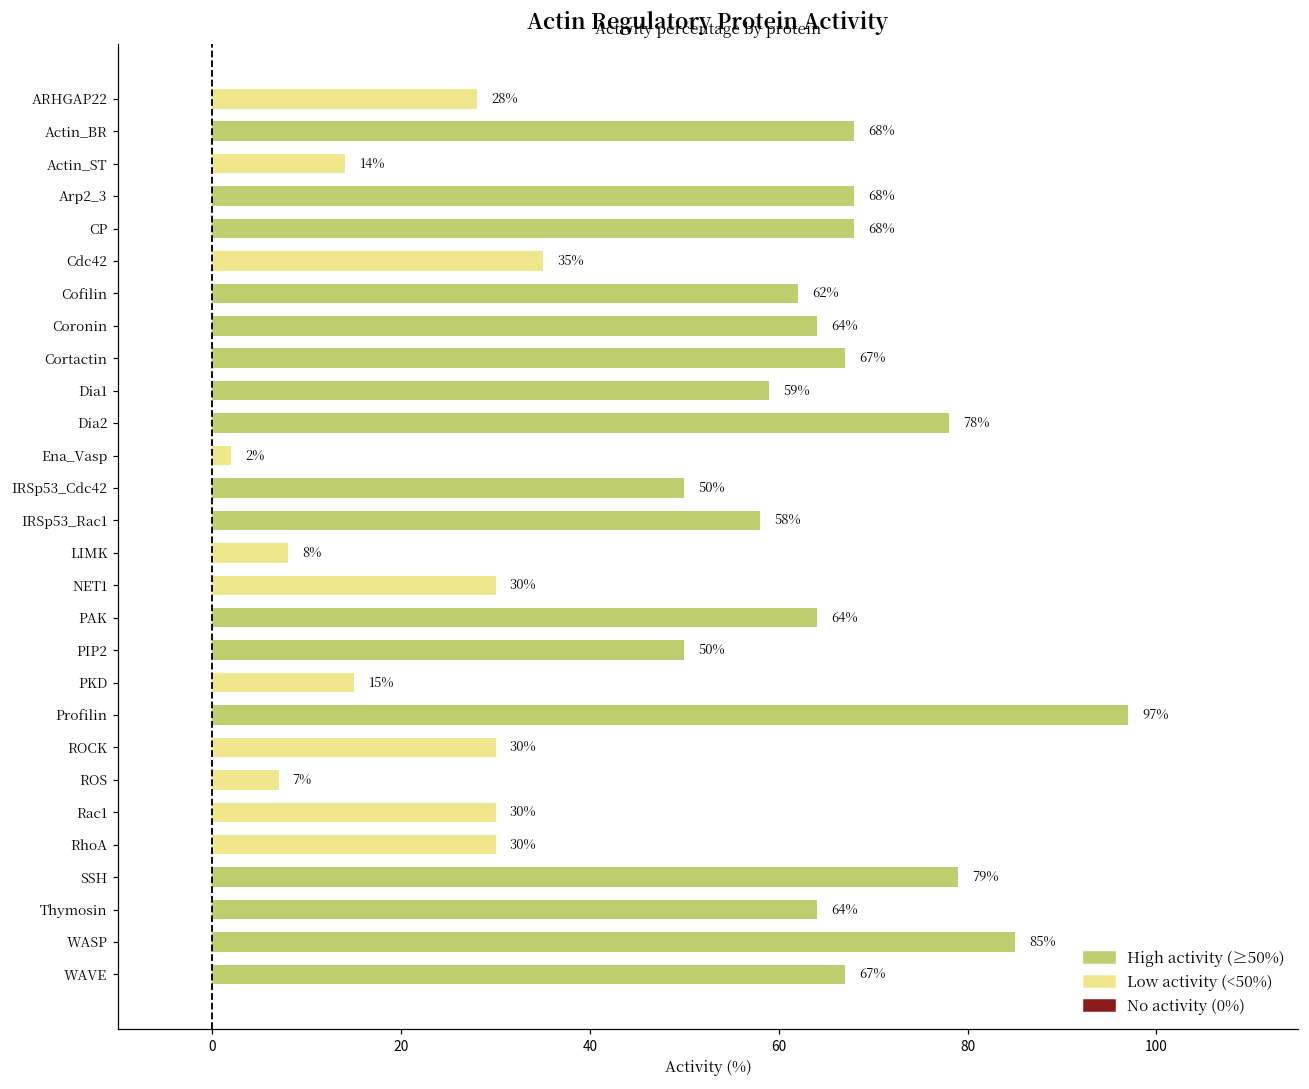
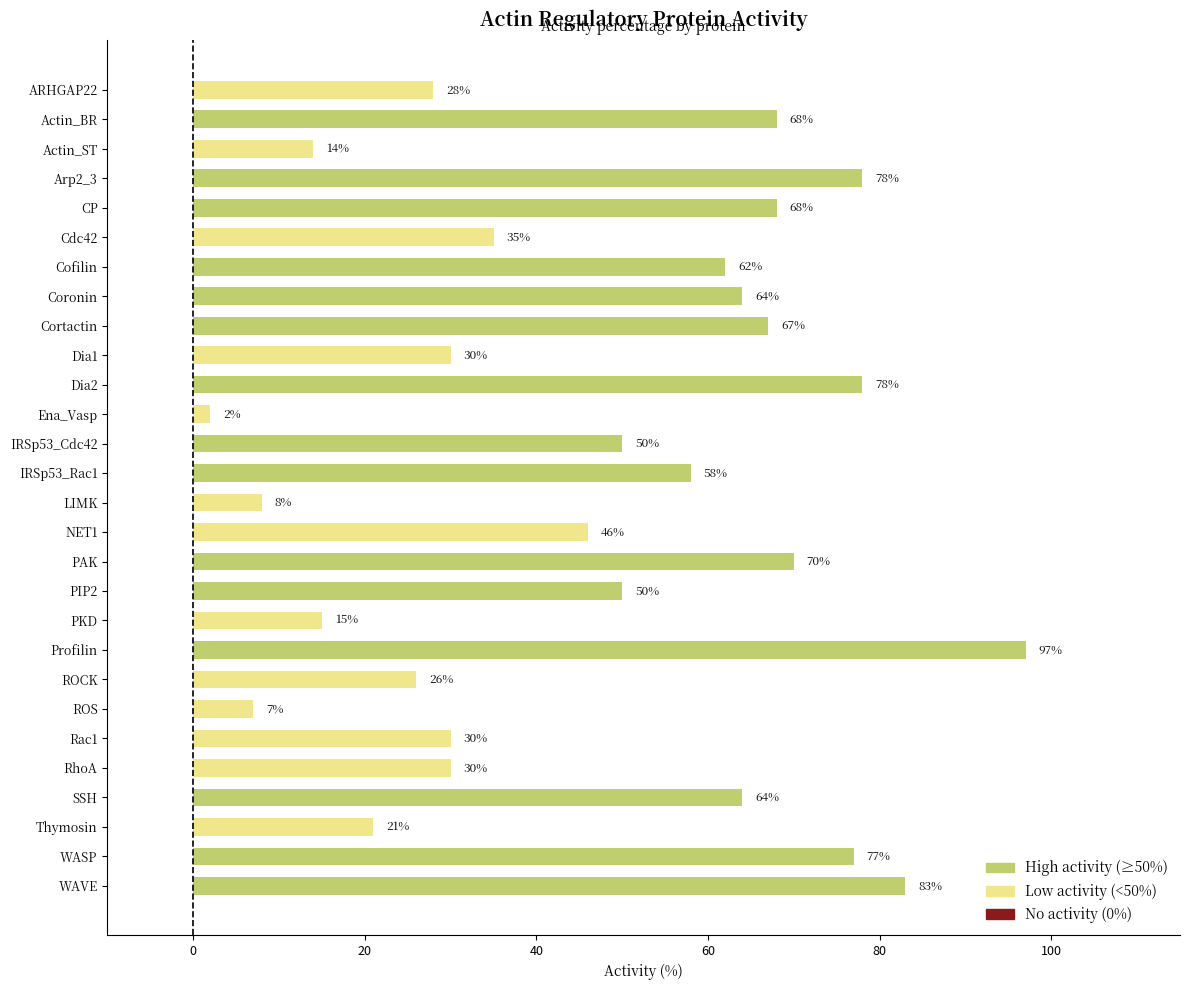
Arp2_3: 68% -> 78%
Dia1: 59% -> 30%
NET1: 30% -> 46%
PAK: 64% -> 70%
ROCK: 30% -> 26%
SSH: 79% -> 64%
Thymosin: 64% -> 21%
WASP: 85% -> 77%
WAVE: 67% -> 83%
